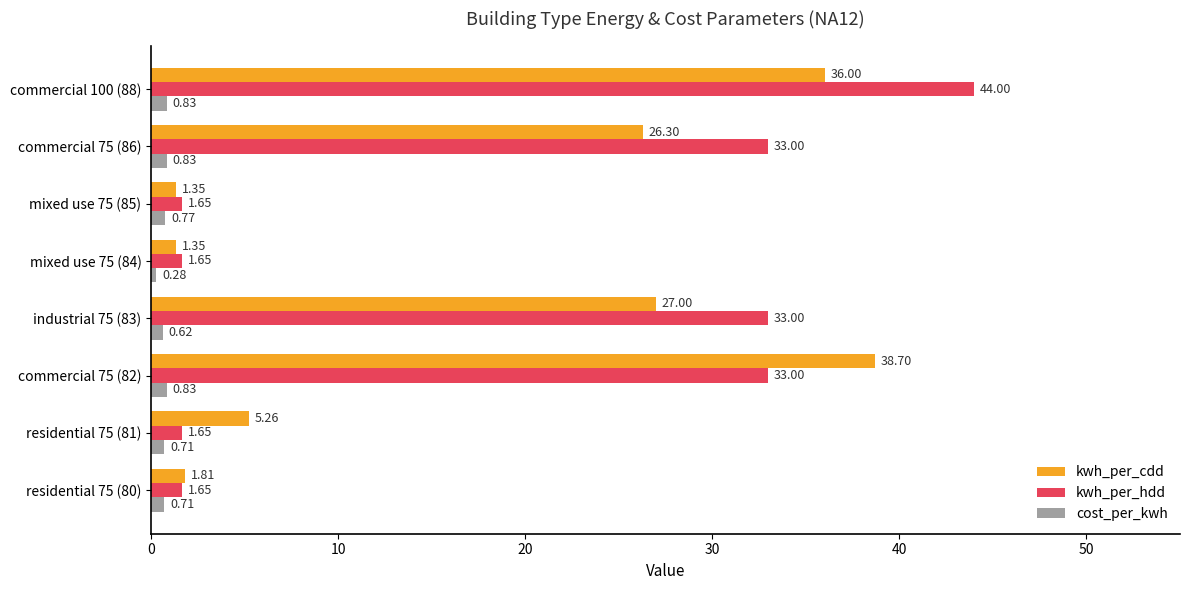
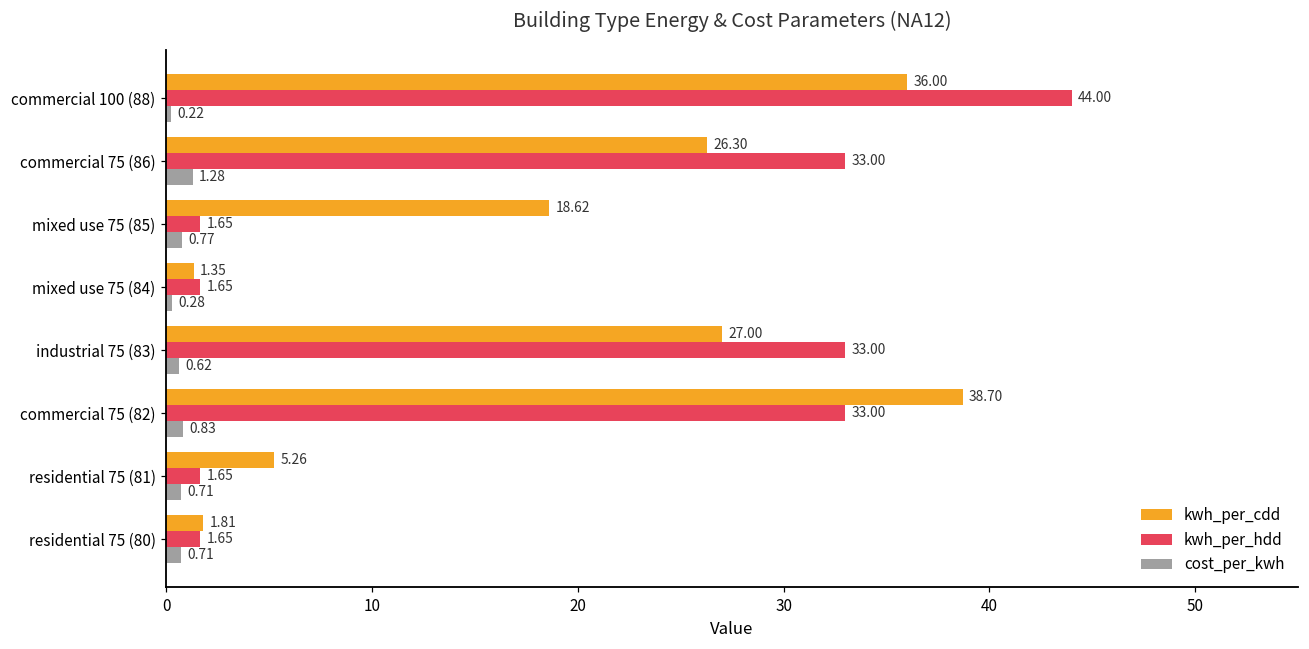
cost_per_kwh, commercial 100 (88): 0.83 -> 0.22
cost_per_kwh, commercial 75 (86): 0.83 -> 1.28
kwh_per_cdd, mixed use 75 (85): 1.35 -> 18.62
